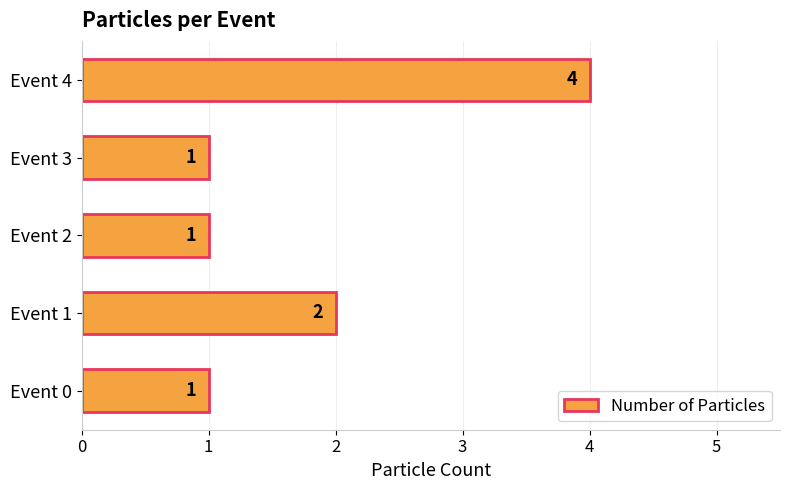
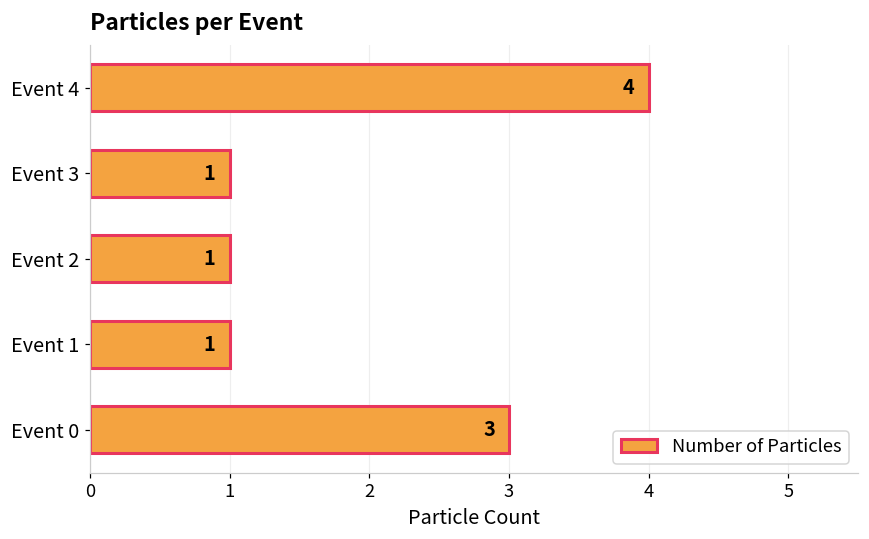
Event 1: 2 -> 1
Event 0: 1 -> 3
